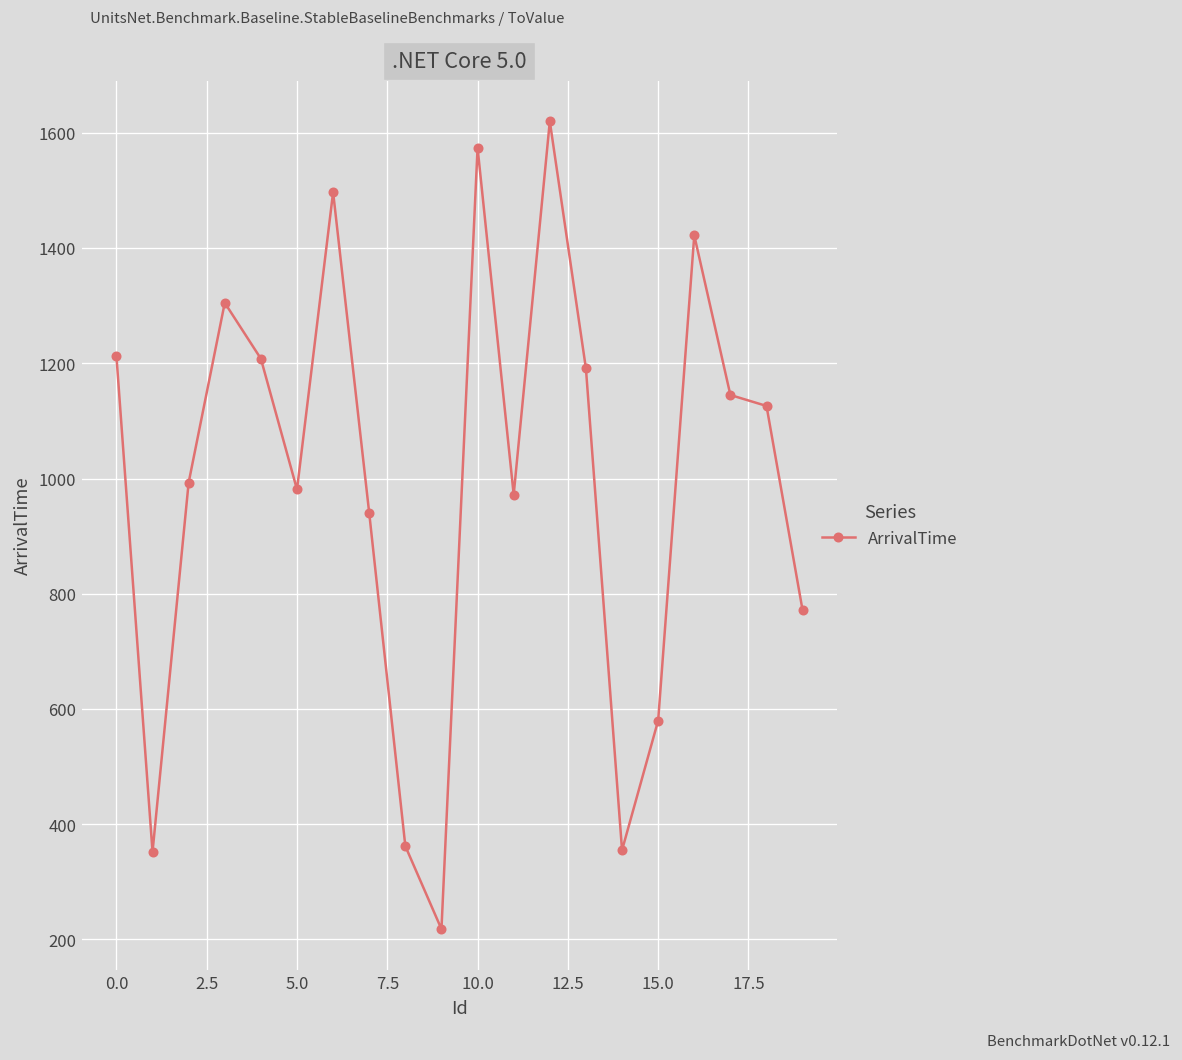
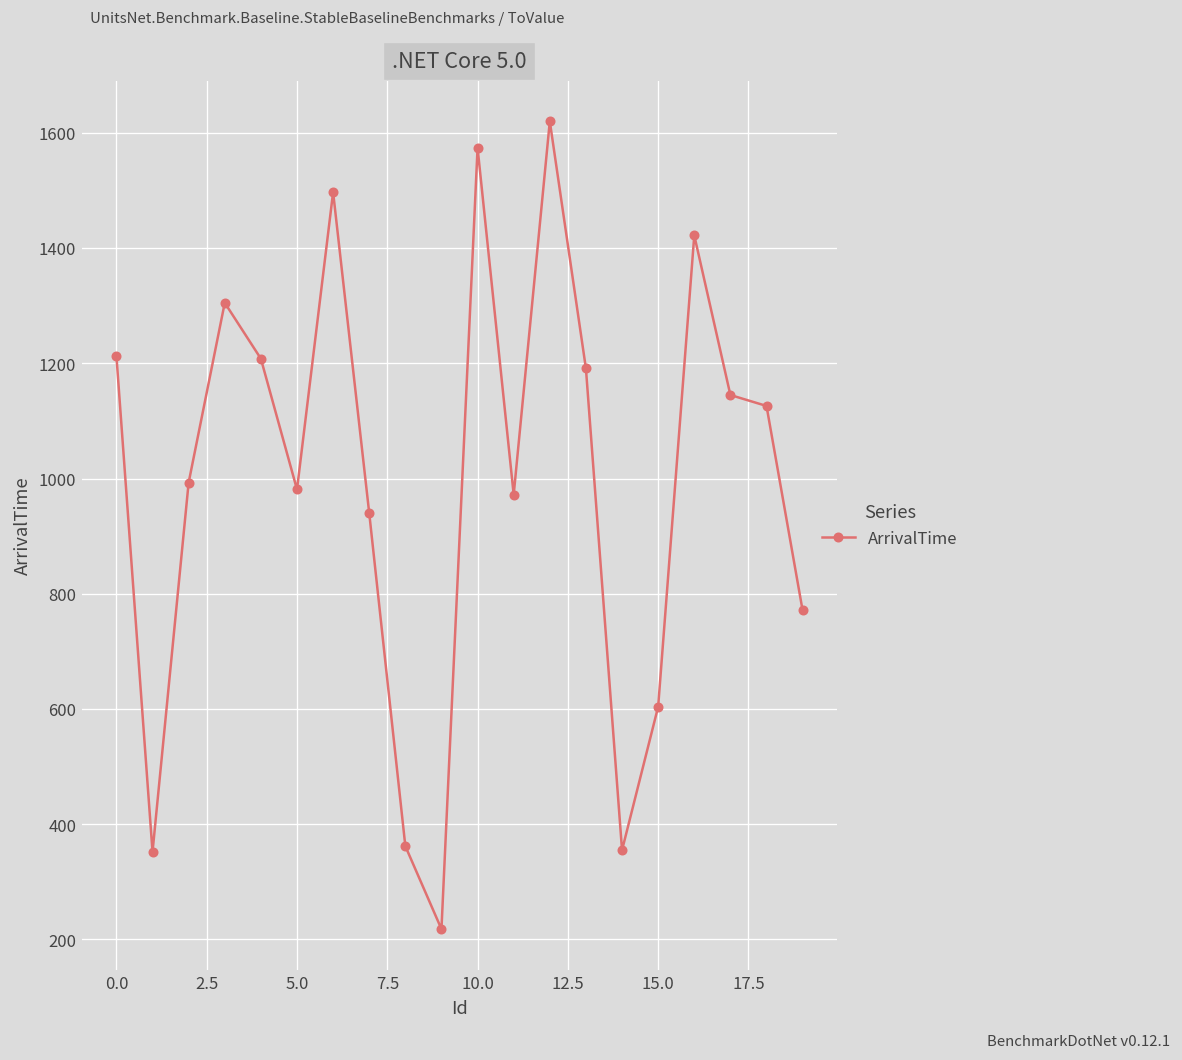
15.0: 580 -> 600
